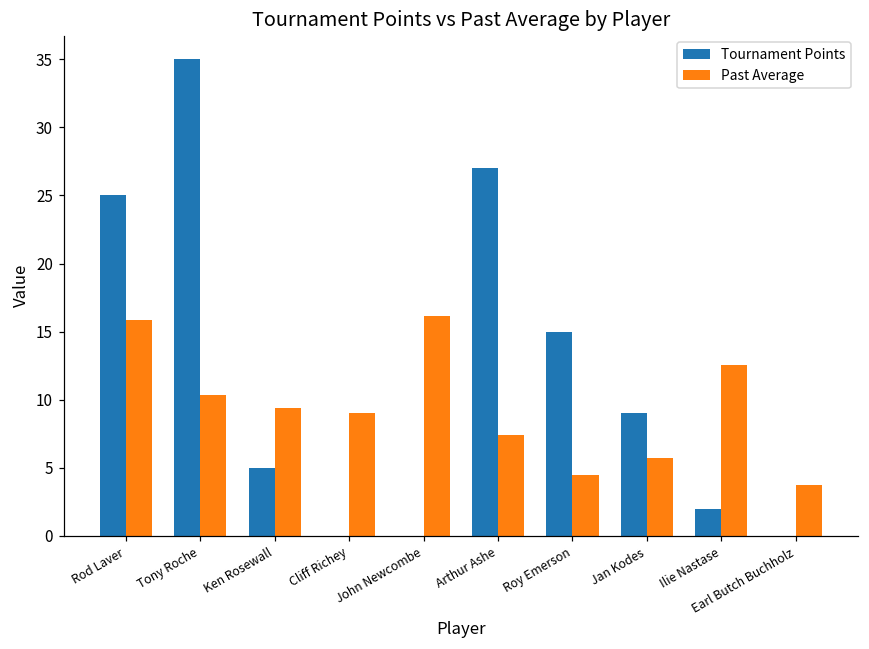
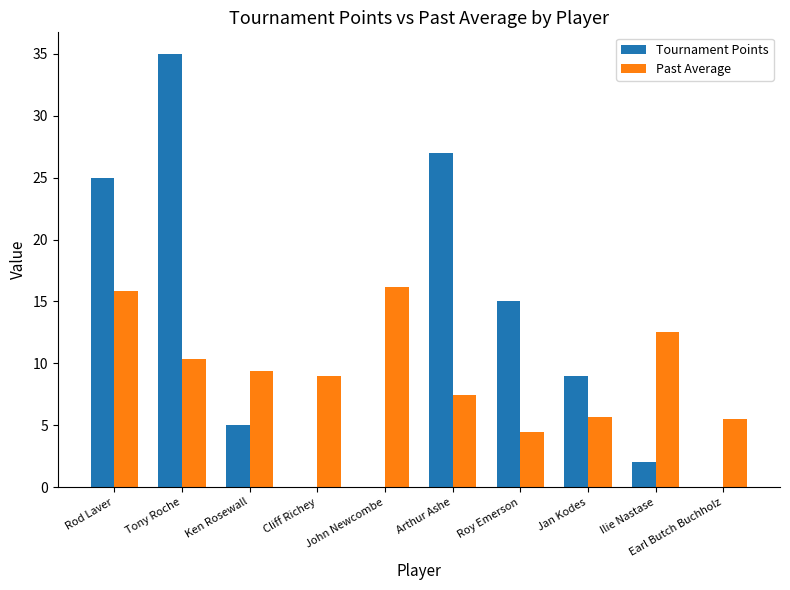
Past Average, Earl Butch Buchholz: 3.7 -> 5.5
